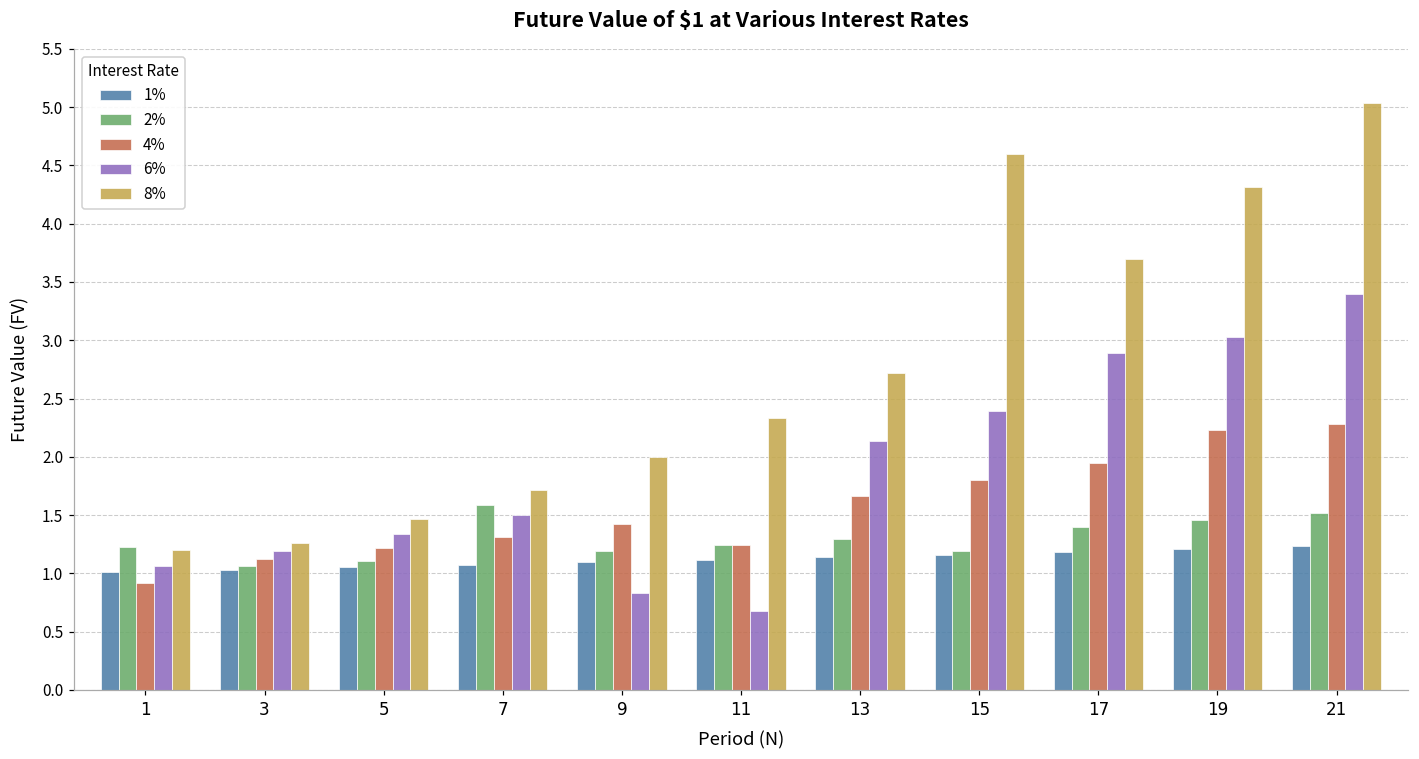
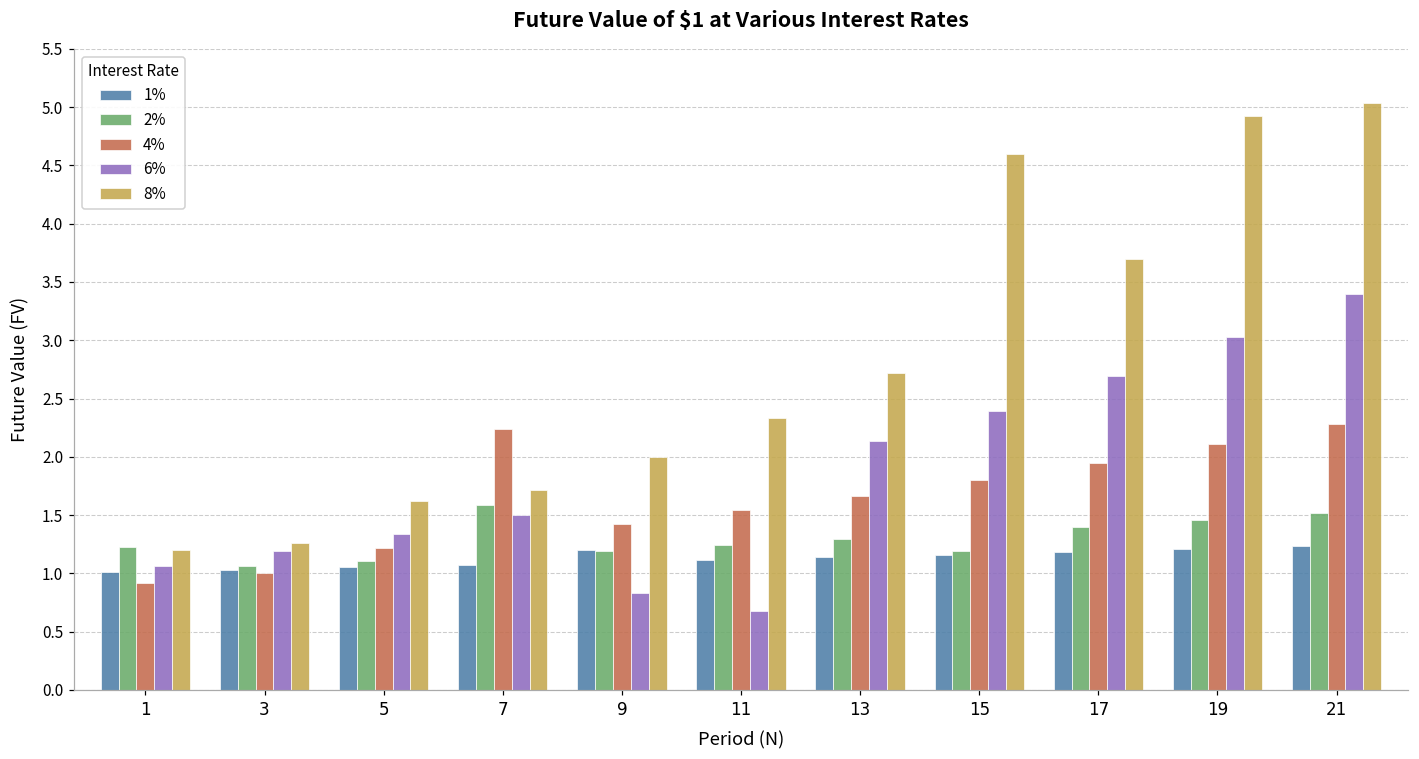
4%, 3: 1.12 -> 1.00
8%, 5: 1.47 -> 1.62
4%, 7: 1.32 -> 2.24
1%, 9: 1.09 -> 1.20
4%, 11: 1.24 -> 1.54
6%, 17: 2.89 -> 2.69
4%, 19: 2.23 -> 2.11
8%, 19: 4.32 -> 4.92
